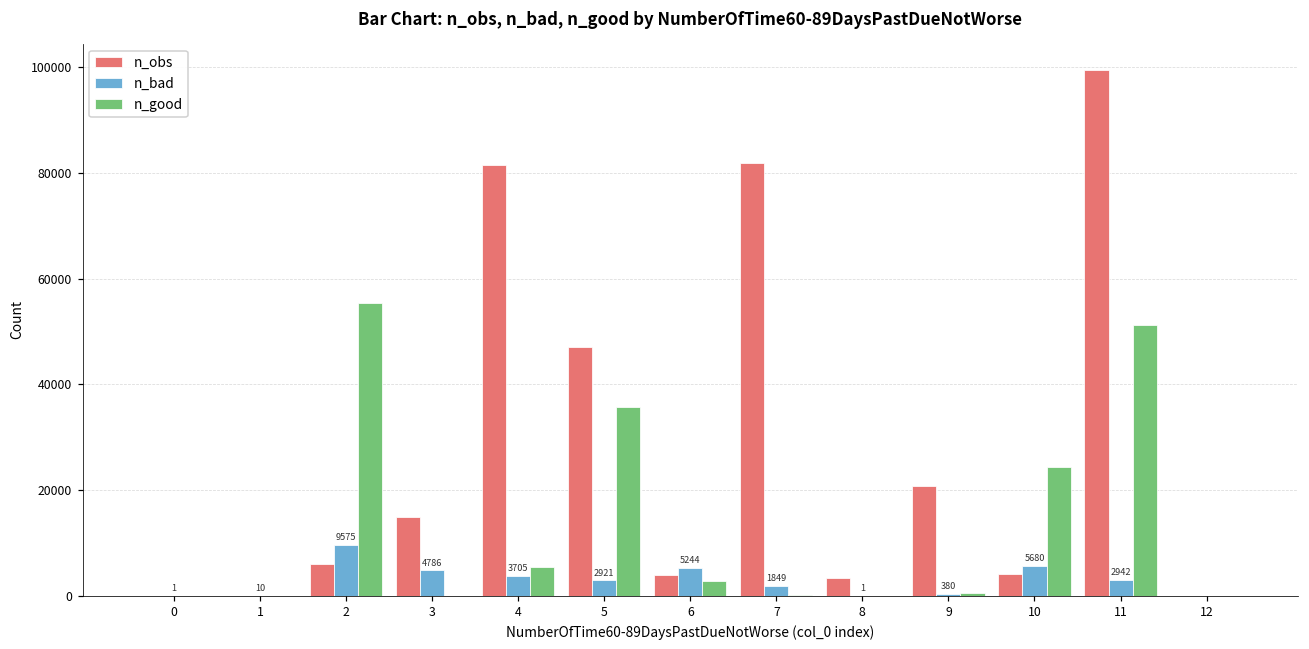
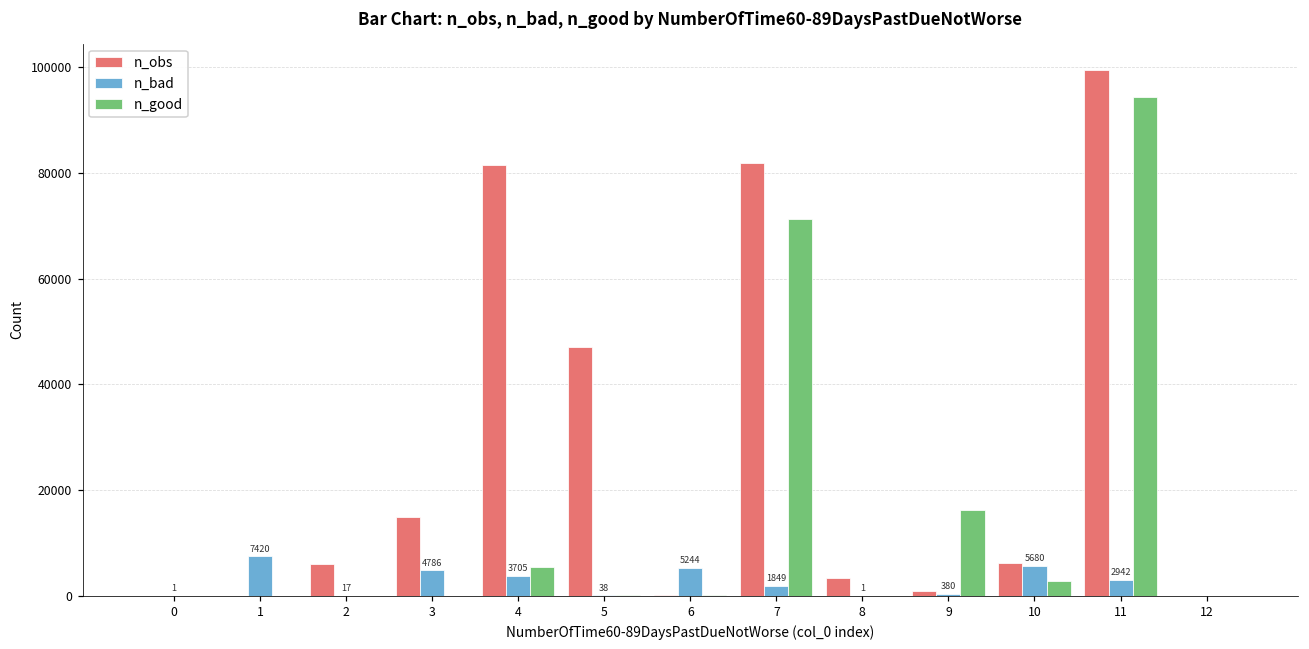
n_bad, 1: 10 -> 7420
n_bad, 2: 9575 -> 17
n_good, 2: 55000 -> 0
n_bad, 5: 2921 -> 38
n_good, 5: 36000 -> 0
n_obs, 6: 4000 -> 0
n_good, 6: 3000 -> 0
n_good, 7: 0 -> 71000
n_obs, 9: 21000 -> 1000
n_good, 9: 0 -> 16000
n_obs, 10: 4000 -> 6000
n_good, 10: 24000 -> 3000
n_good, 11: 51000 -> 94000
